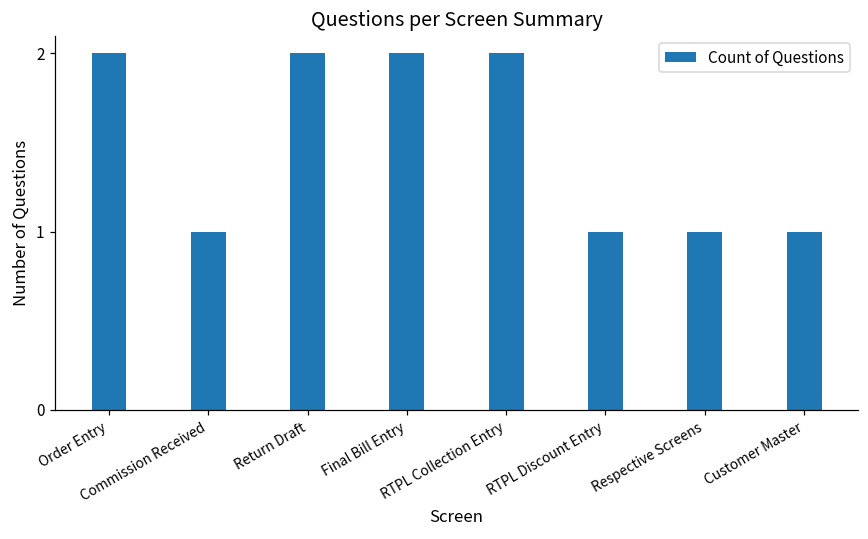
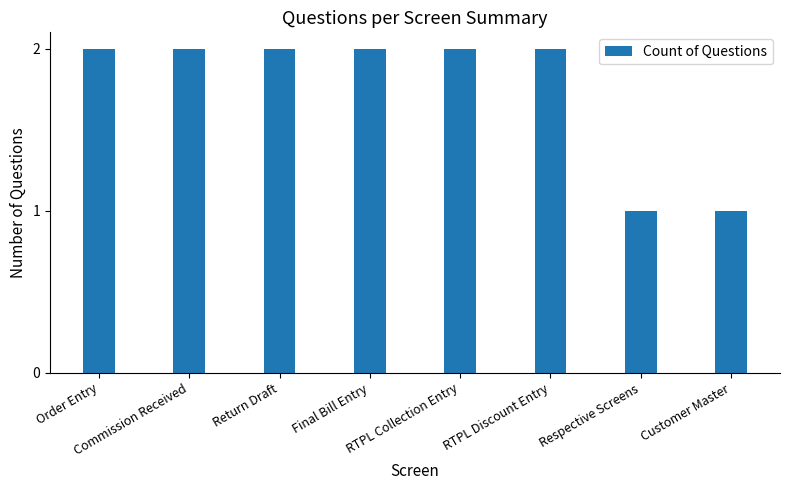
Commission Received: 1 -> 2
RTPL Discount Entry: 1 -> 2
